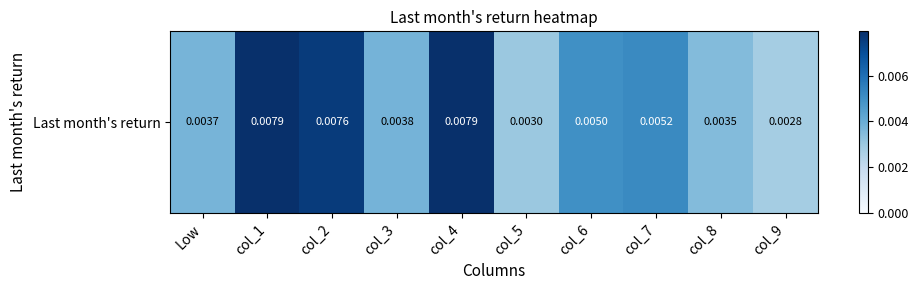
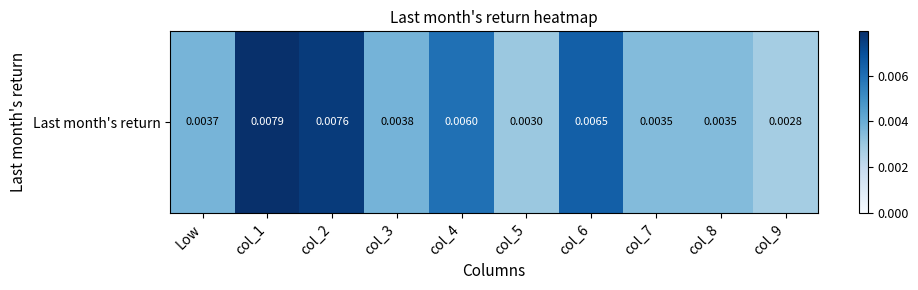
Last month's return, col_4: 0.0079 -> 0.0060
Last month's return, col_6: 0.0050 -> 0.0065
Last month's return, col_7: 0.0052 -> 0.0035
